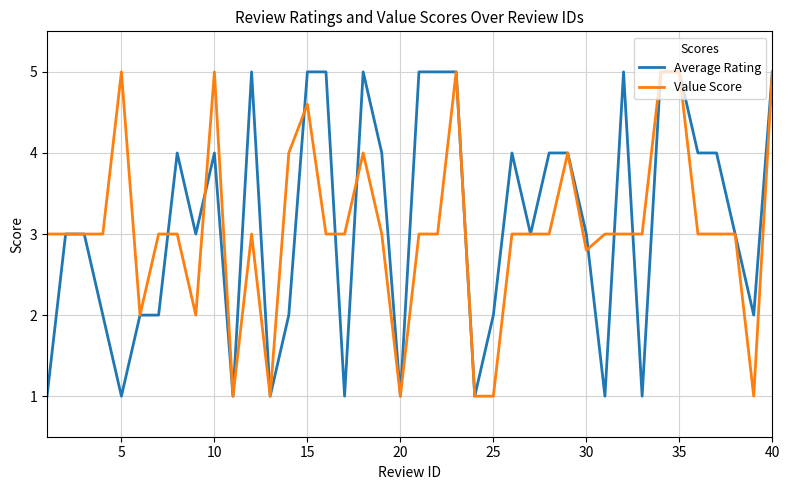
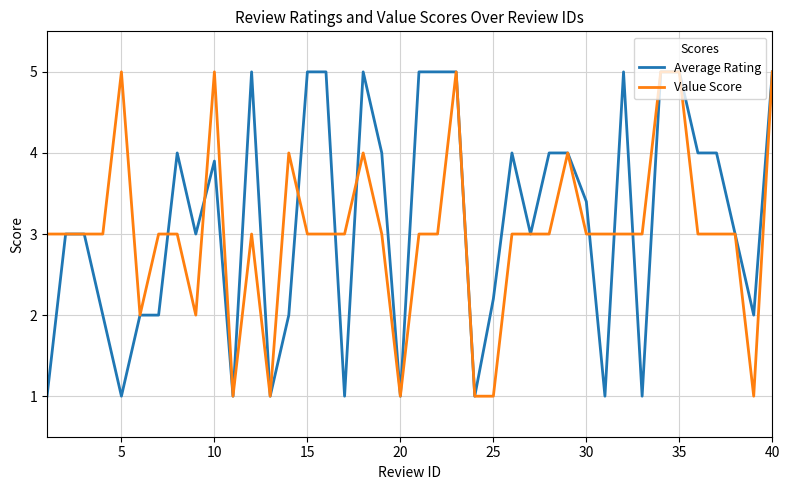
Average Rating, 10: 4.0 -> 3.9
Value Score, 15: 4.6 -> 3.0
Average Rating, 25: 2.0 -> 2.2
Average Rating, 30: 3.0 -> 3.4
Value Score, 30: 2.8 -> 3.0
